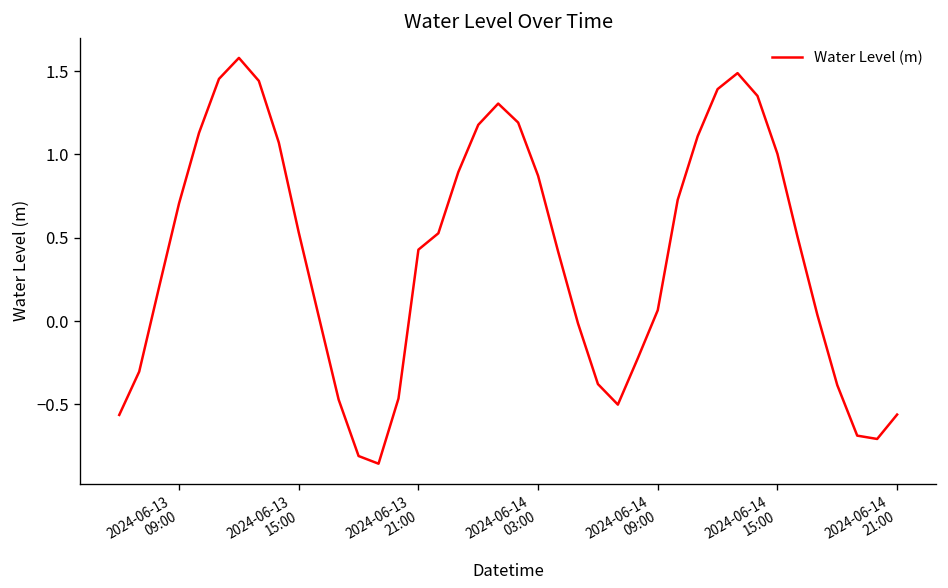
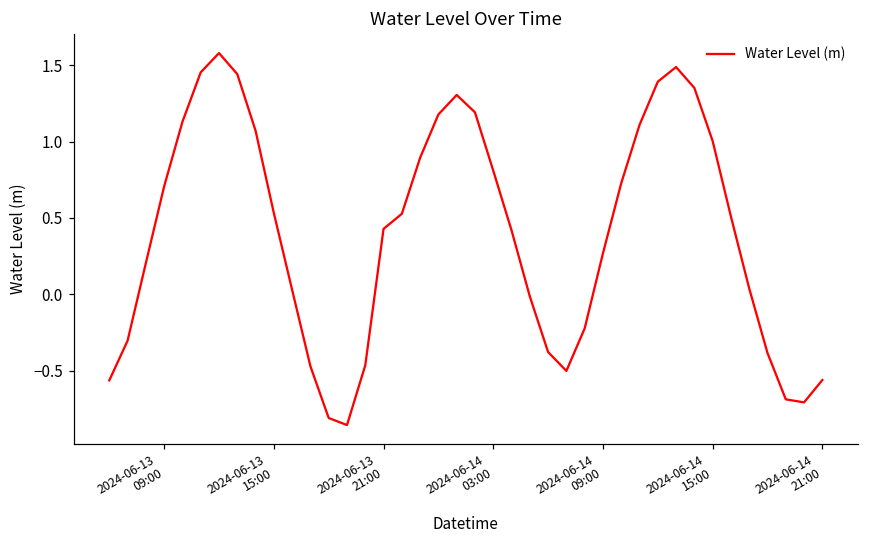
2024-06-14 03:00: 0.87 -> 0.81
2024-06-14 09:00: 0.07 -> 0.27
